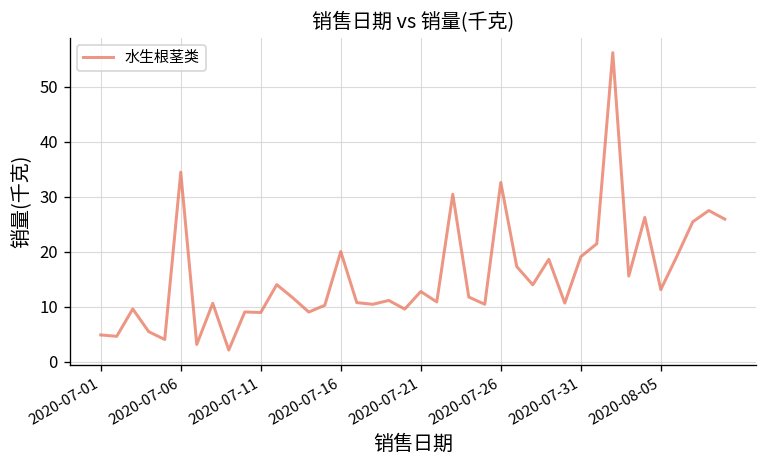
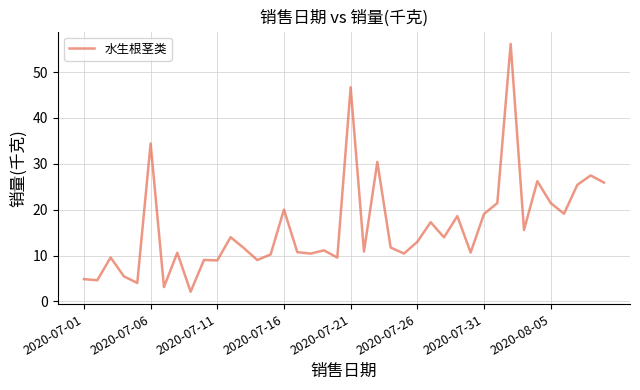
2020-07-21: 13 -> 47
2020-07-26: 33 -> 13
2020-08-05: 13 -> 21
